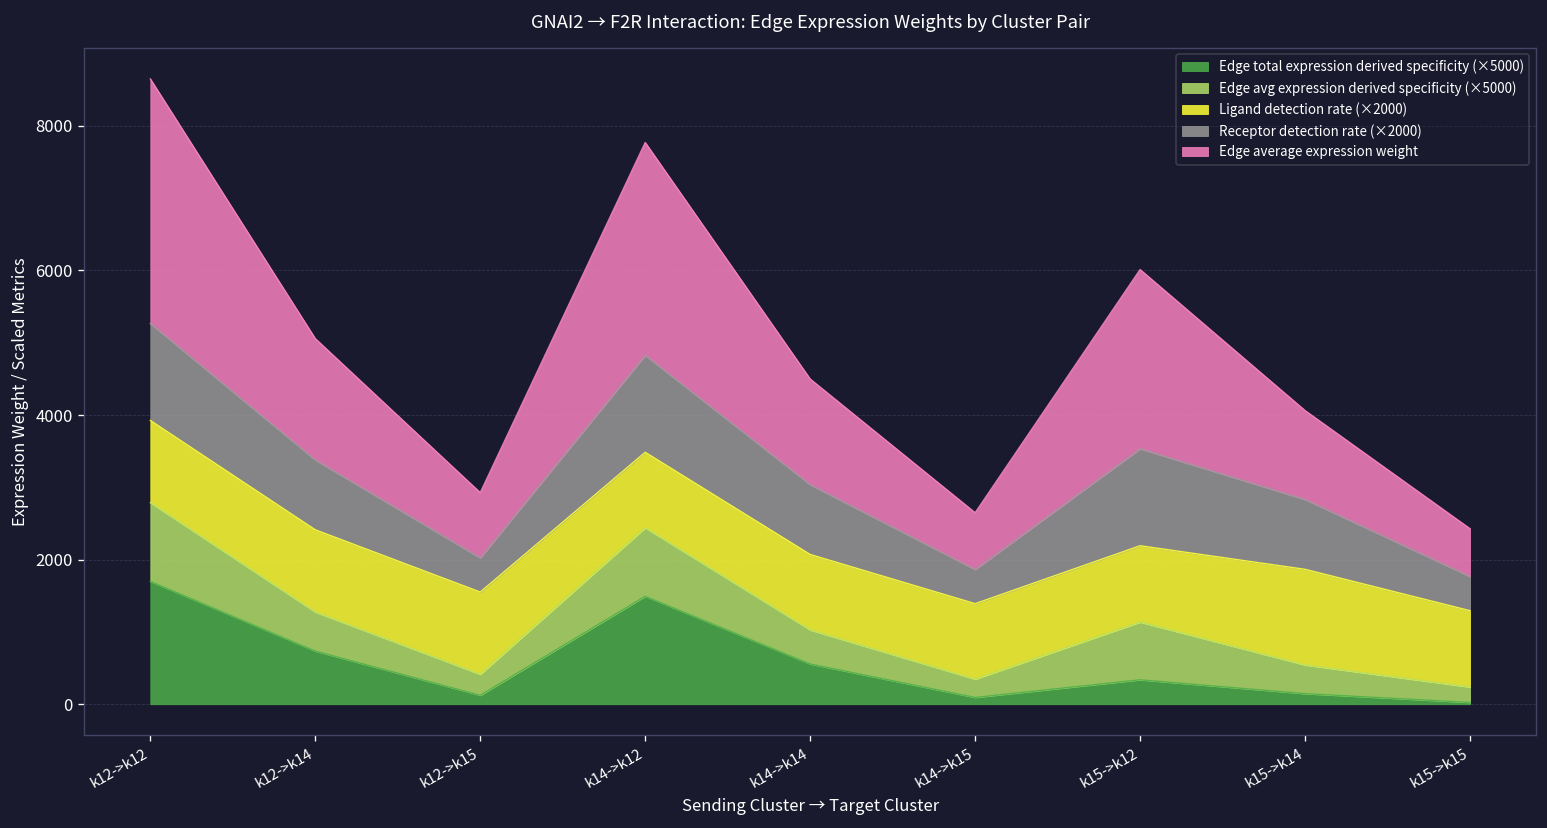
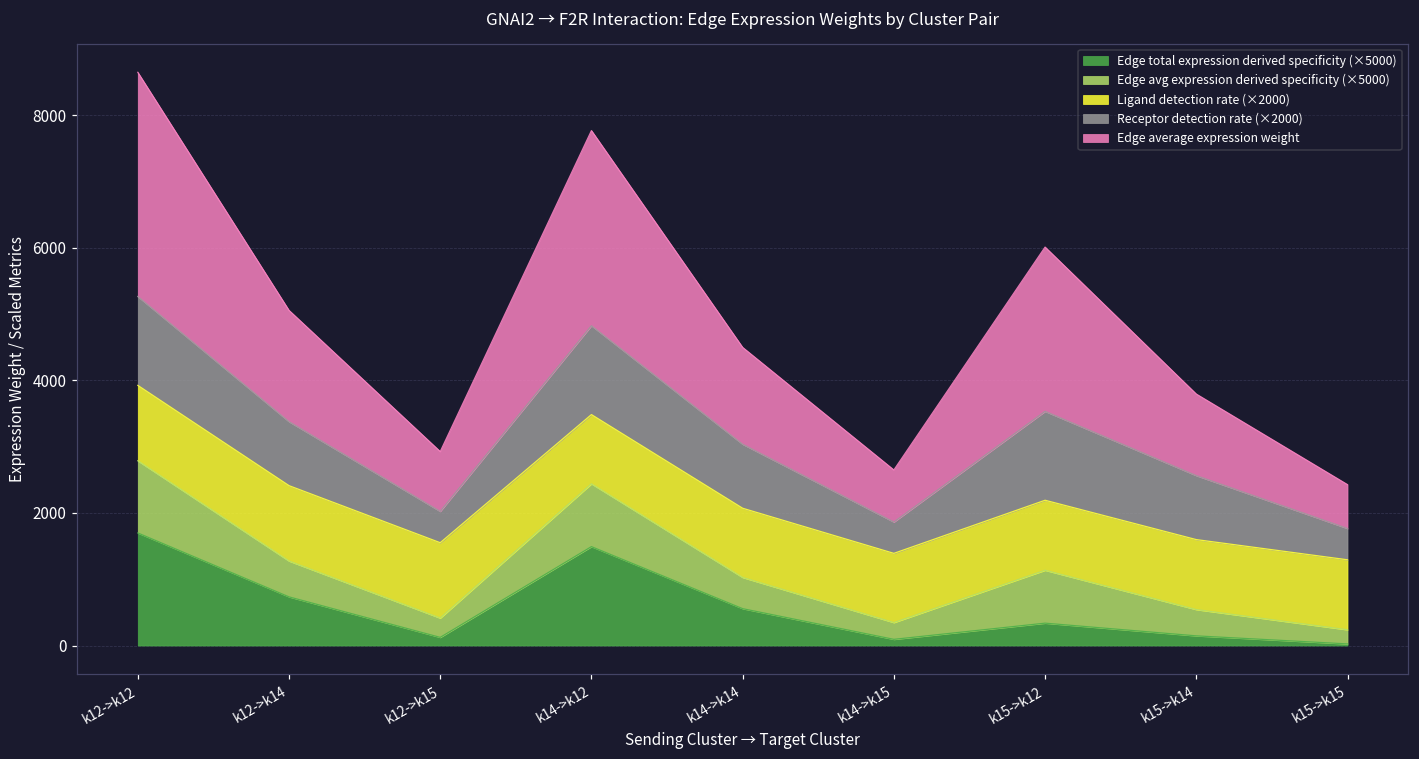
Ligand detection rate (×2000), k15->k14: 1300 -> 1100
